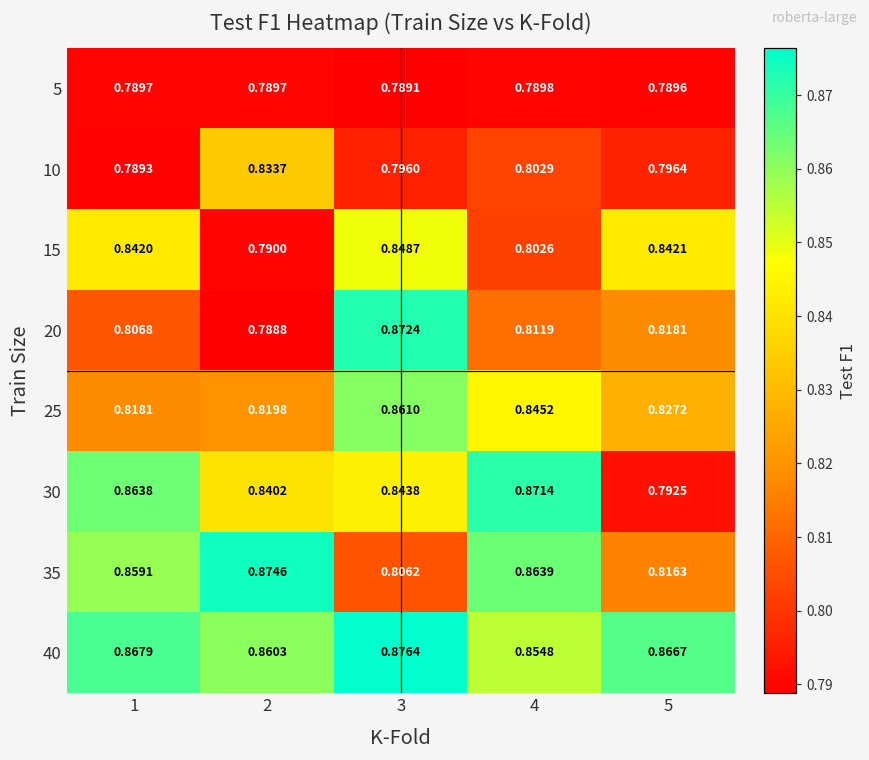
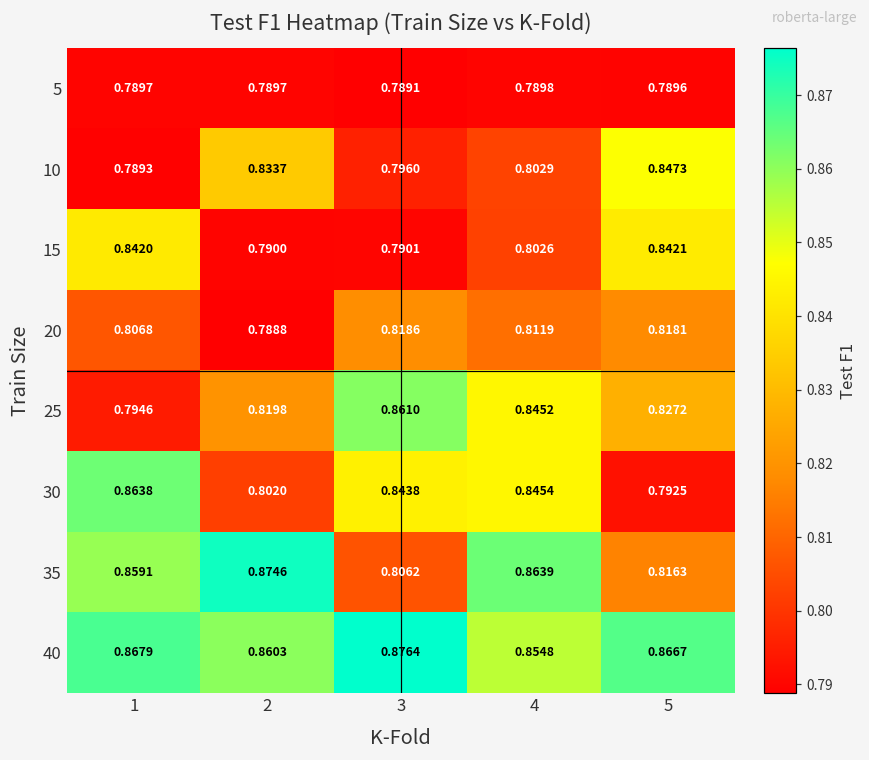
10, 5: 0.7964 -> 0.8473
15, 3: 0.8487 -> 0.7901
20, 3: 0.8724 -> 0.8186
25, 1: 0.8181 -> 0.7946
30, 2: 0.8402 -> 0.8020
30, 4: 0.8714 -> 0.8454
